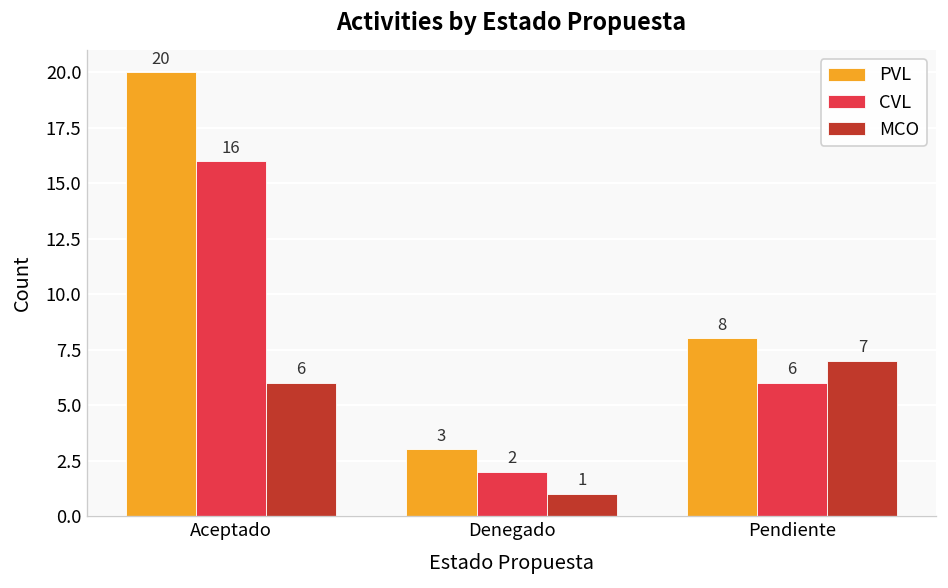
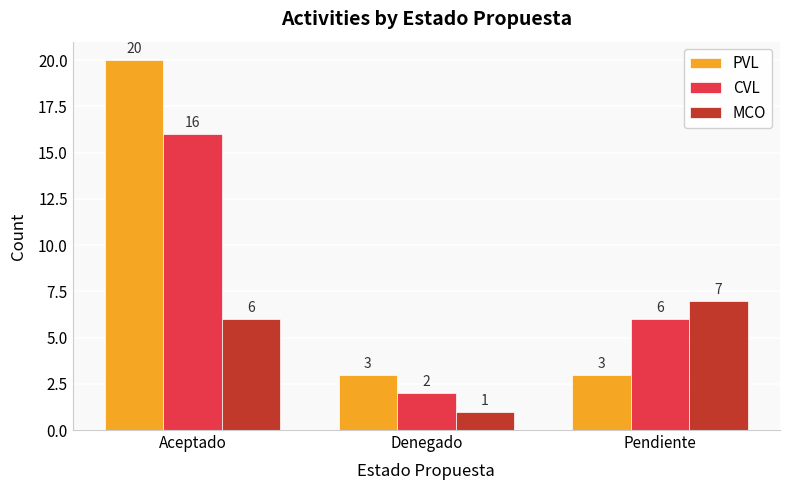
PVL, Pendiente: 8 -> 3
